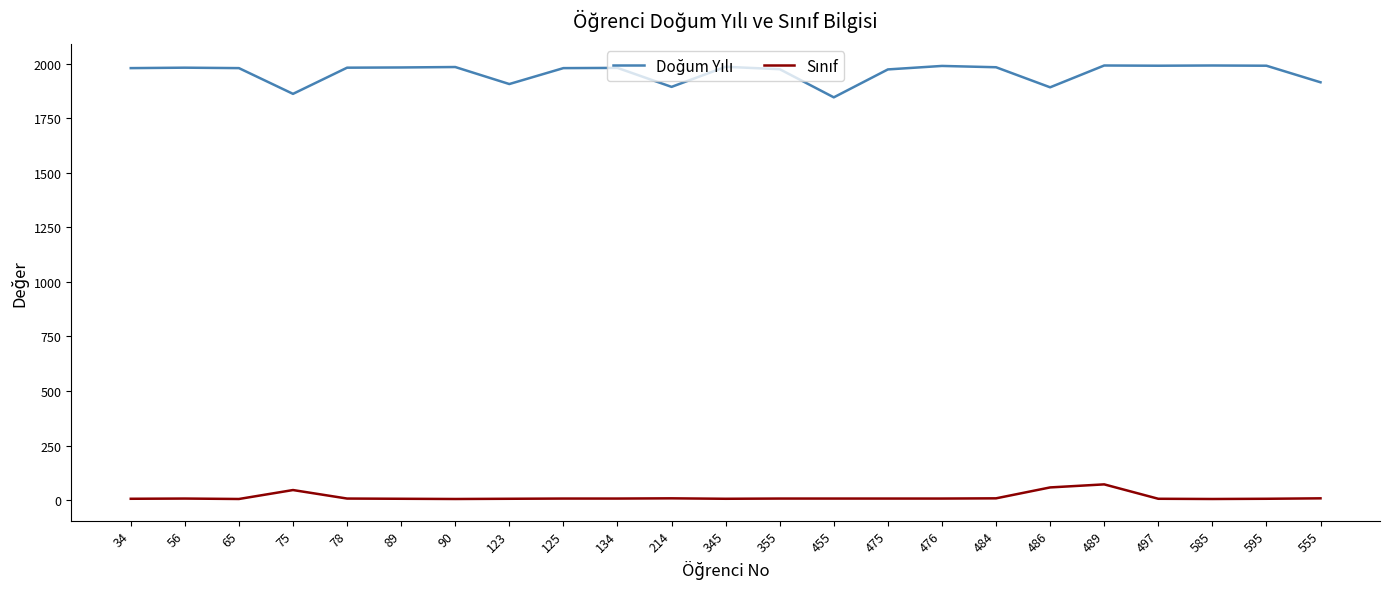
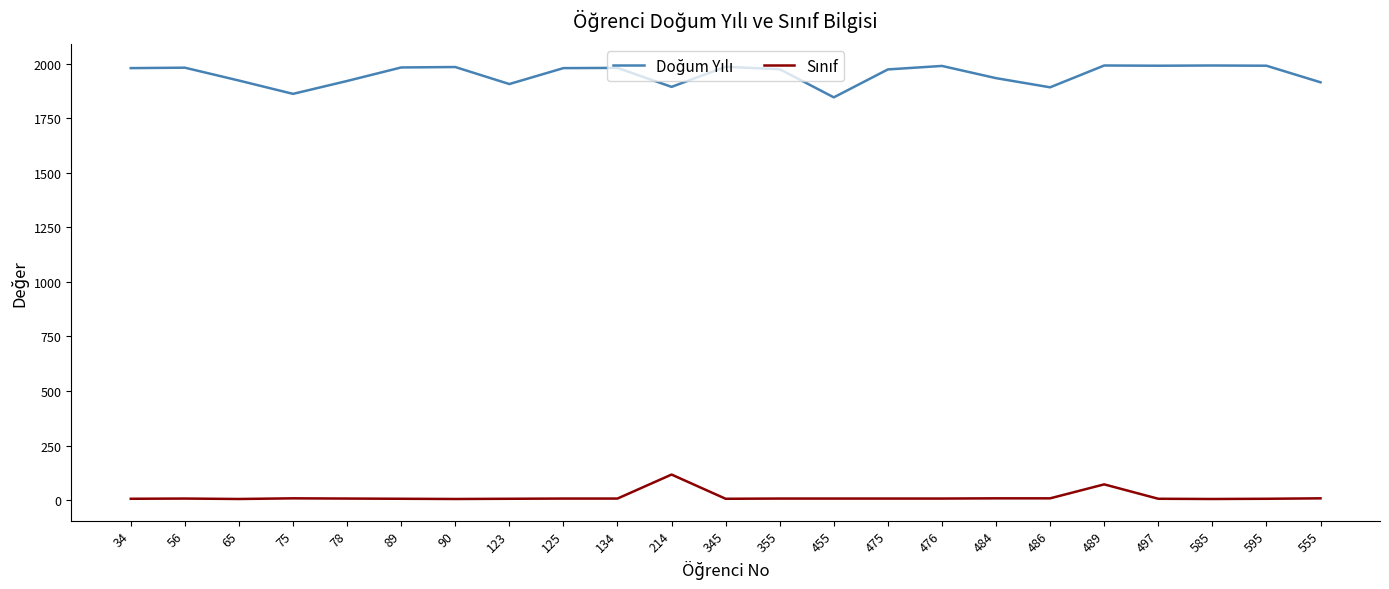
Doğum Yılı, 65: 1980 -> 1920
Sınıf, 75: 50 -> 10
Doğum Yılı, 78: 1980 -> 1920
Sınıf, 214: 10 -> 120
Doğum Yılı, 484: 1980 -> 1930
Sınıf, 486: 60 -> 10
